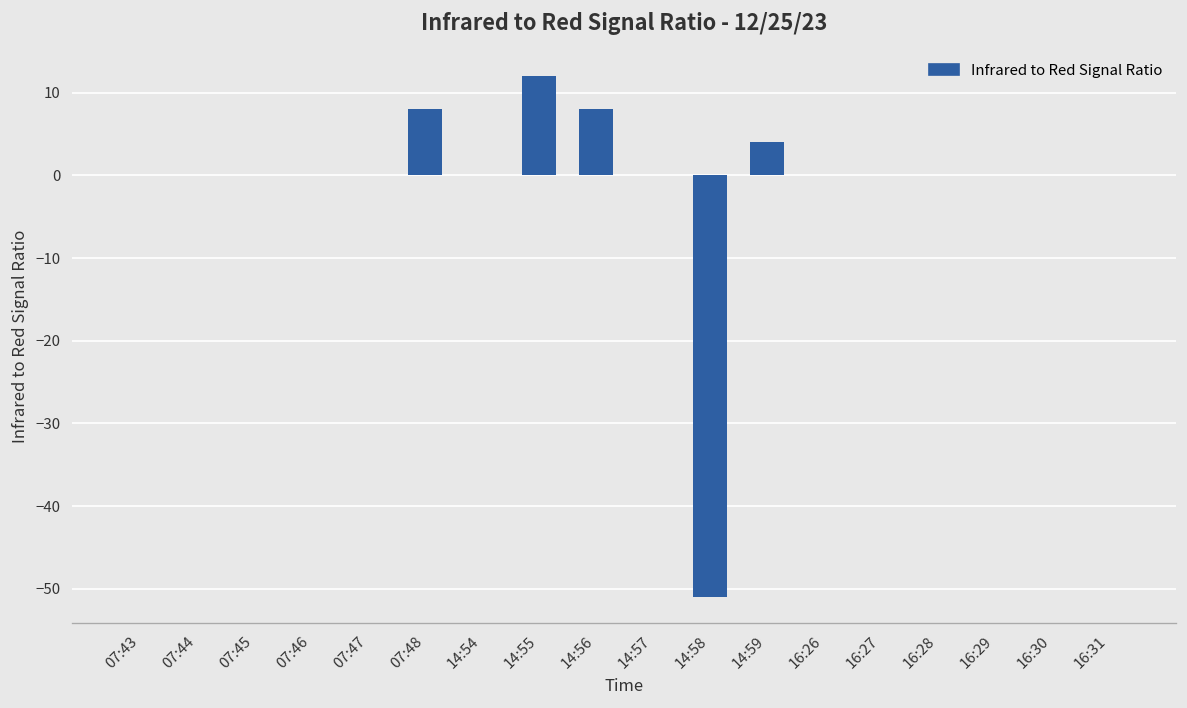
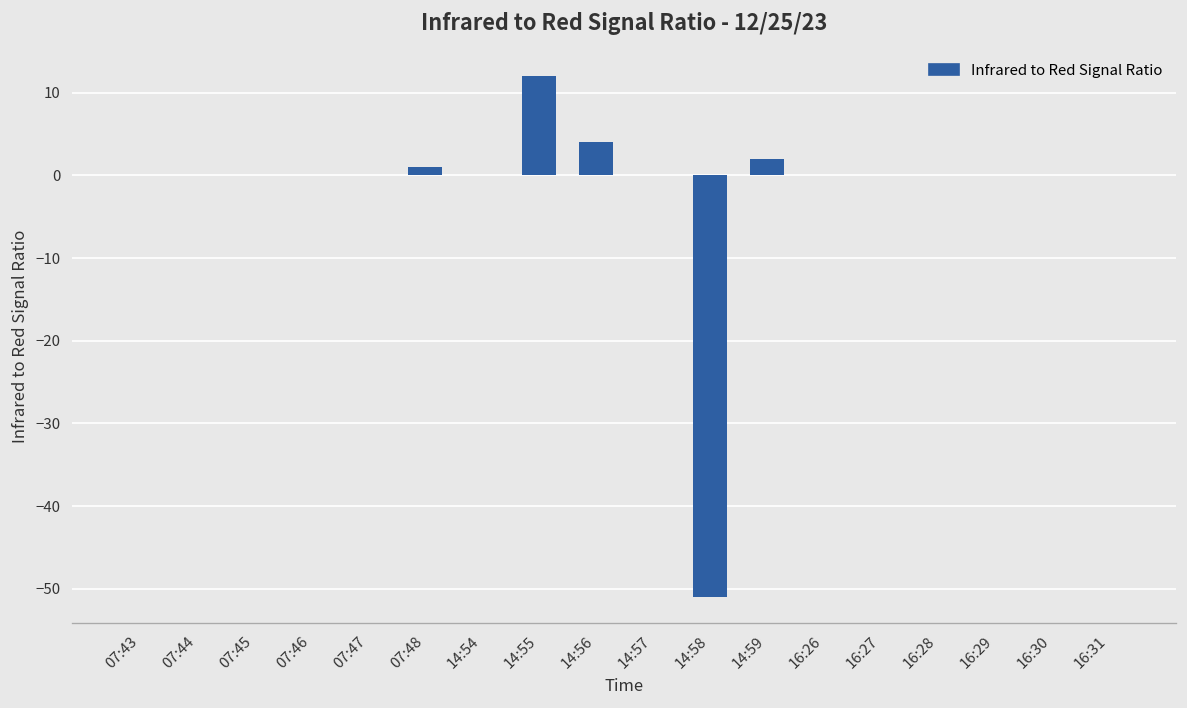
07:48: 8 -> 1
14:56: 8 -> 4
14:59: 4 -> 2
